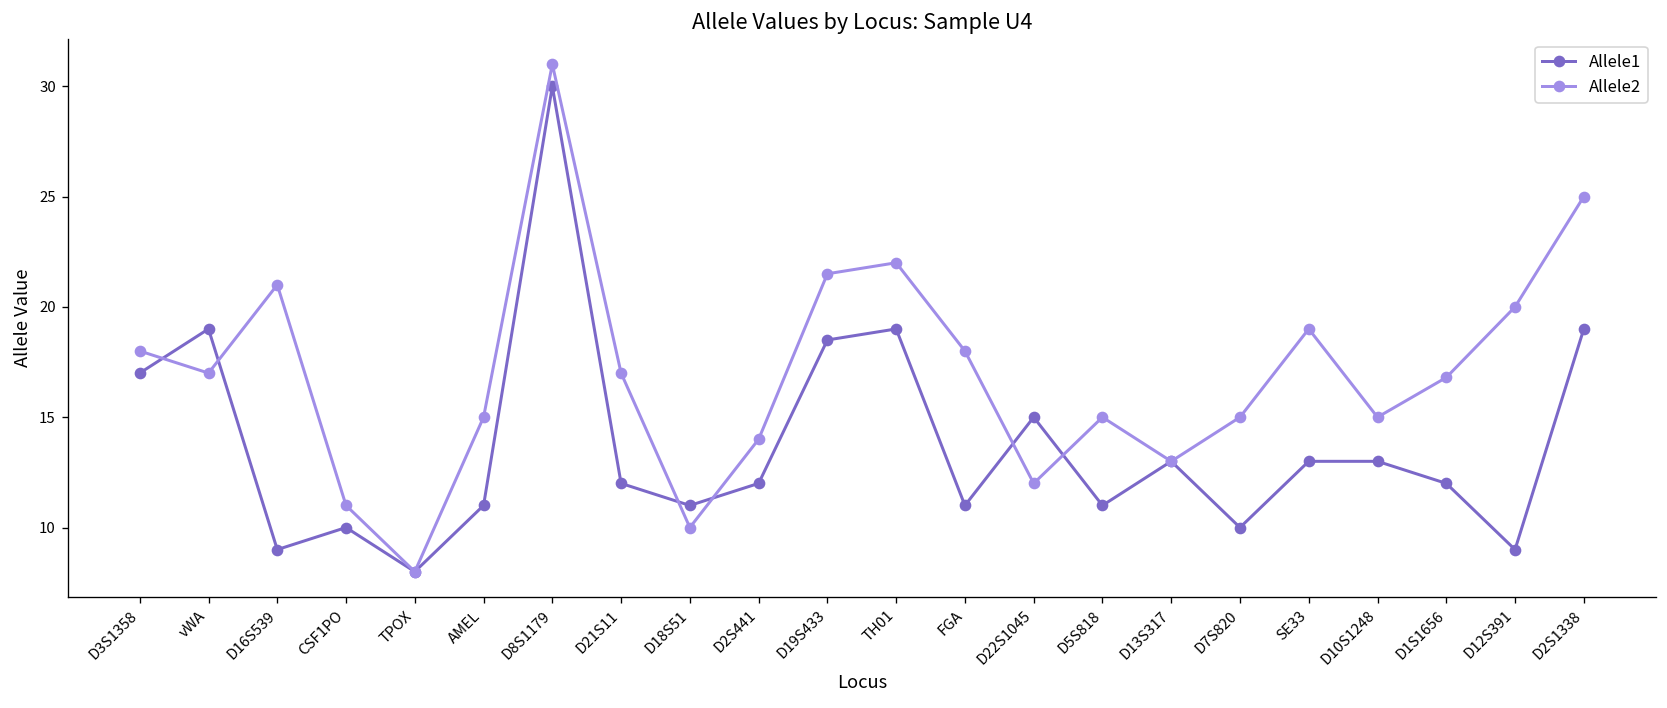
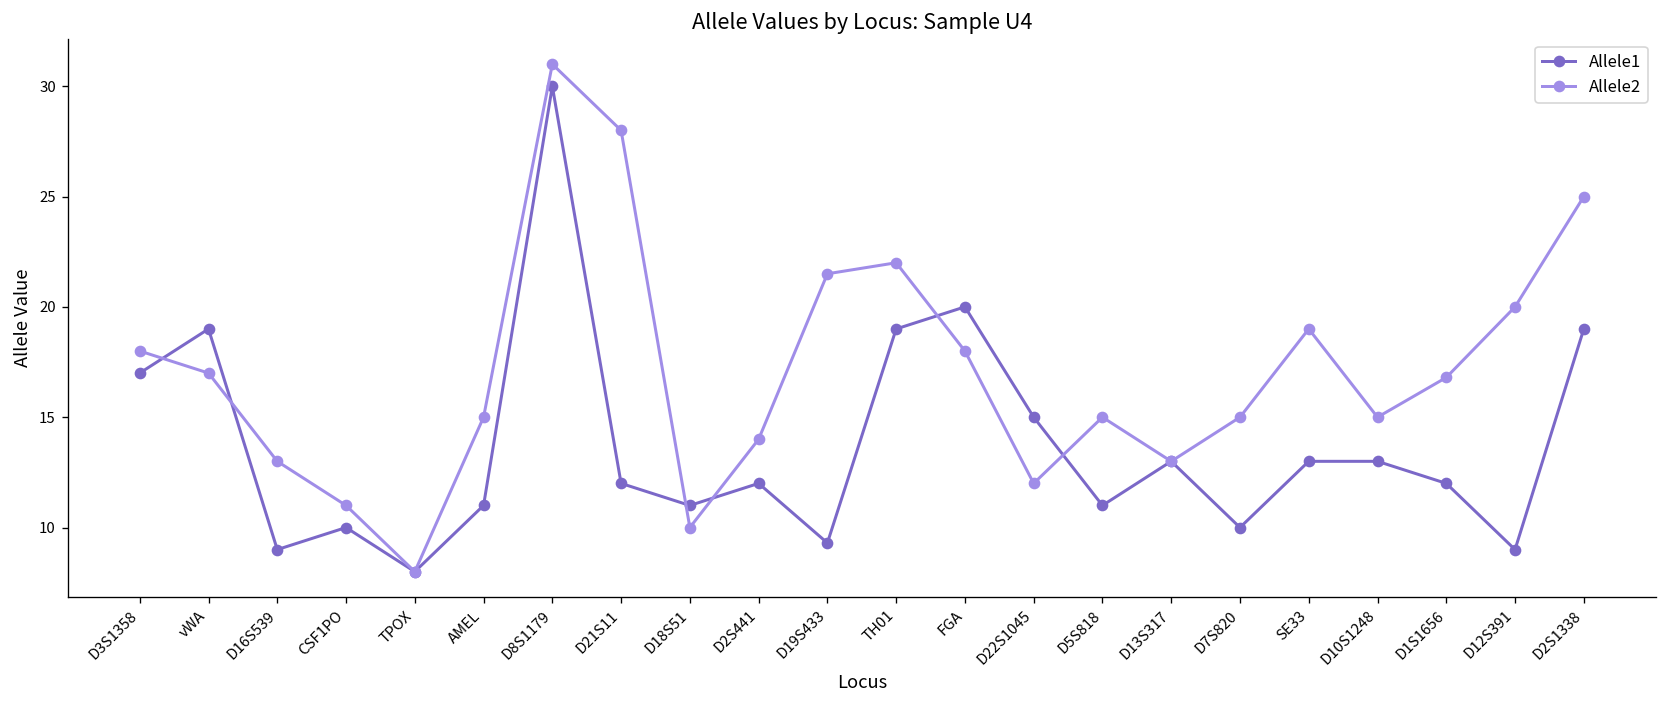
Allele2, D16S539: 21 -> 13
Allele2, D21S11: 17 -> 28
Allele1, D19S433: 18.5 -> 9.3
Allele1, FGA: 11 -> 20
